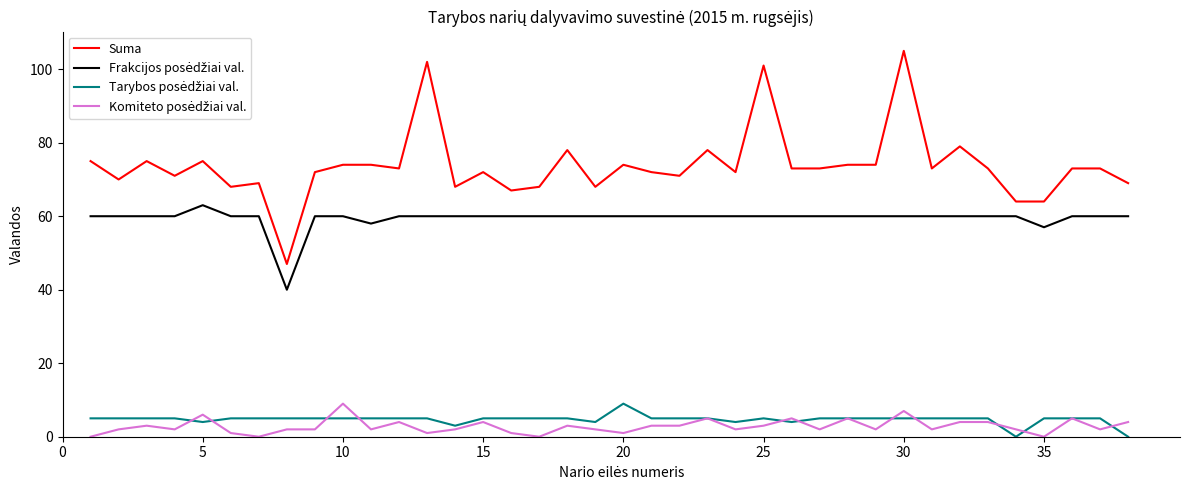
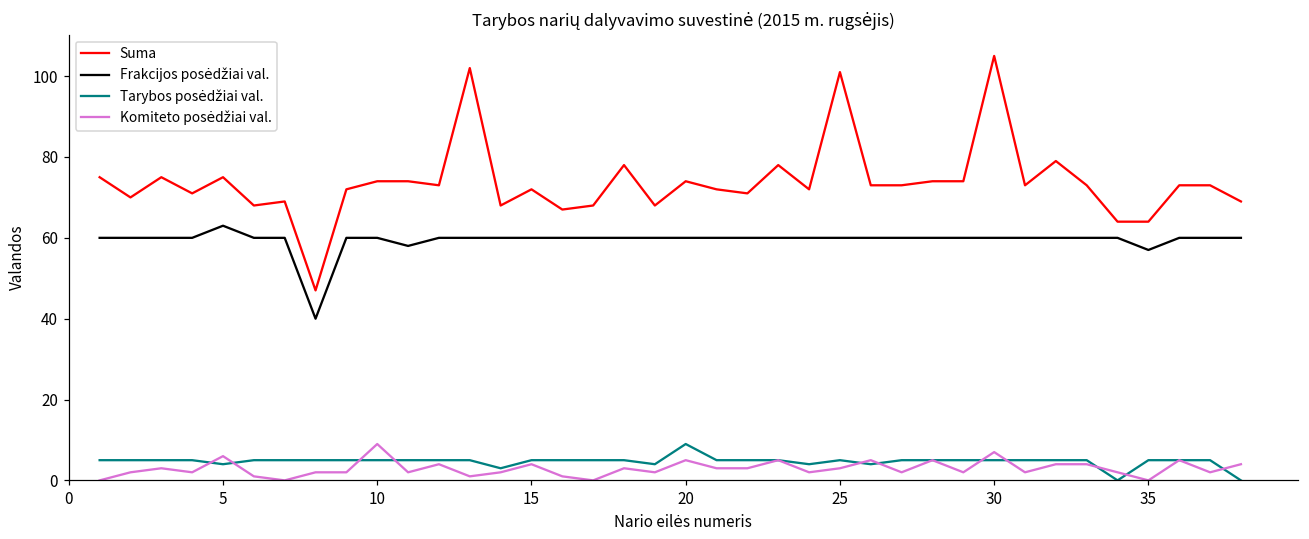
Komiteto posėdžiai val., 20: 1 -> 5
